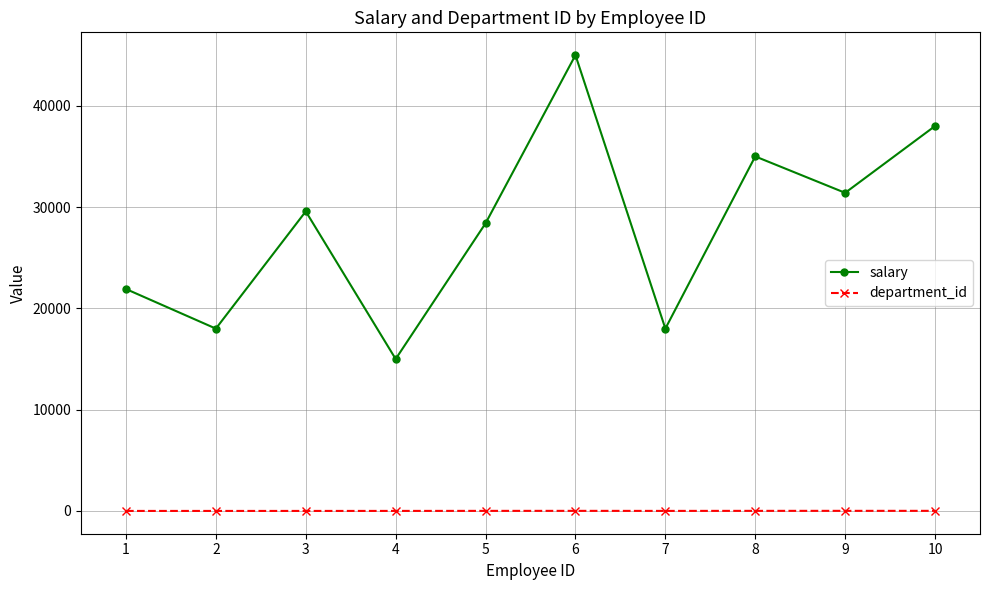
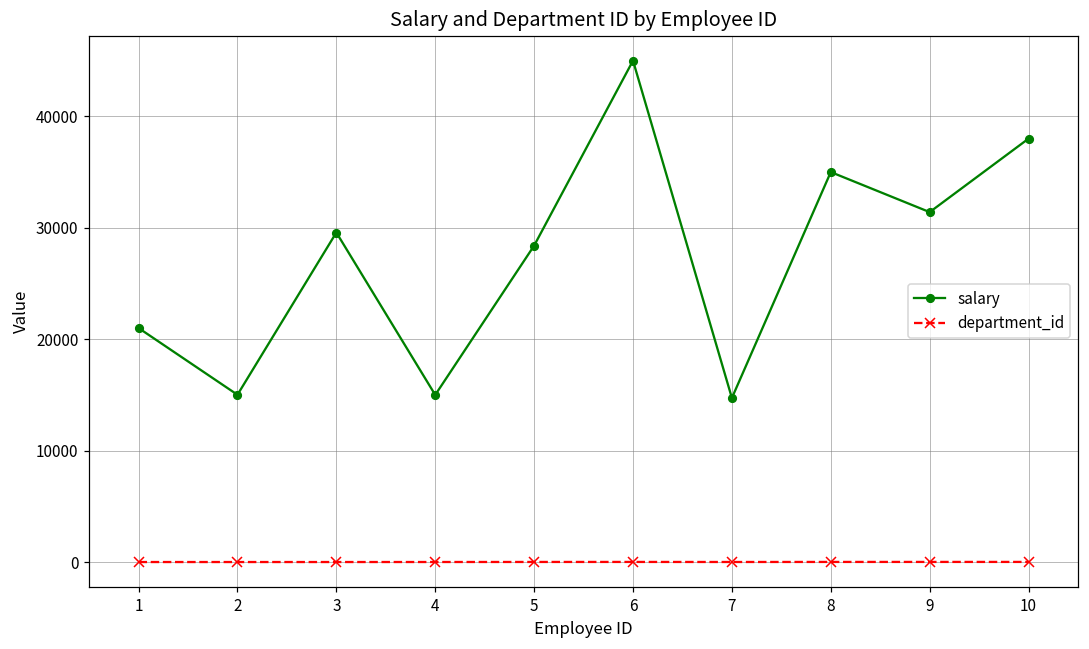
salary, 1: 21900 -> 21000
salary, 2: 18000 -> 15000
salary, 7: 18000 -> 14700
